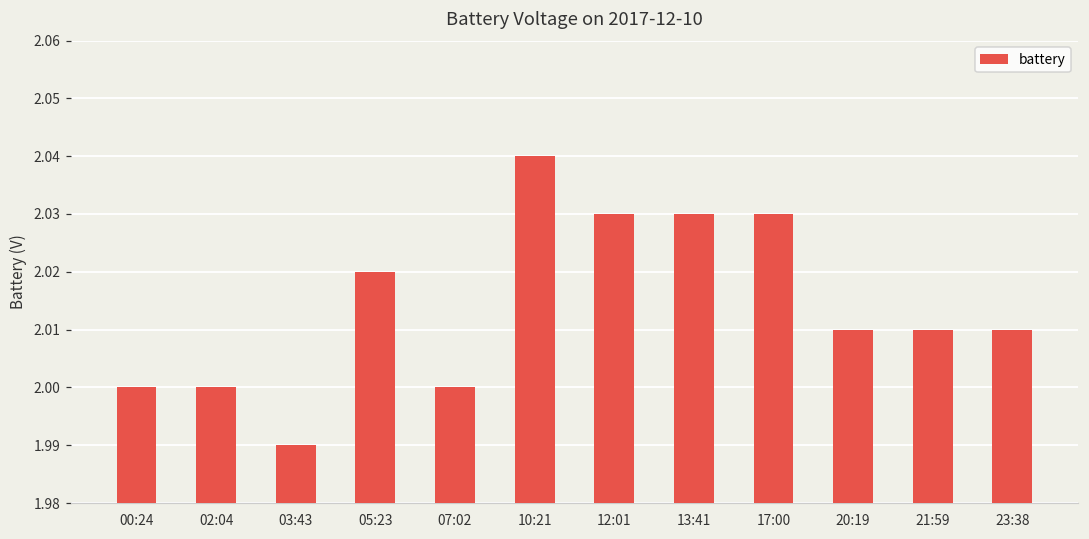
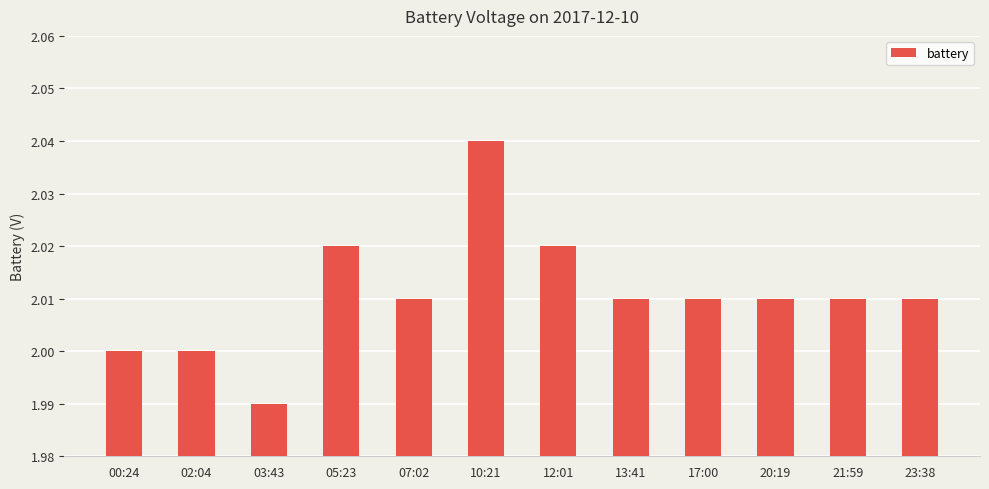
07:02: 2.00 -> 2.01
12:01: 2.03 -> 2.02
13:41: 2.03 -> 2.01
17:00: 2.03 -> 2.01
